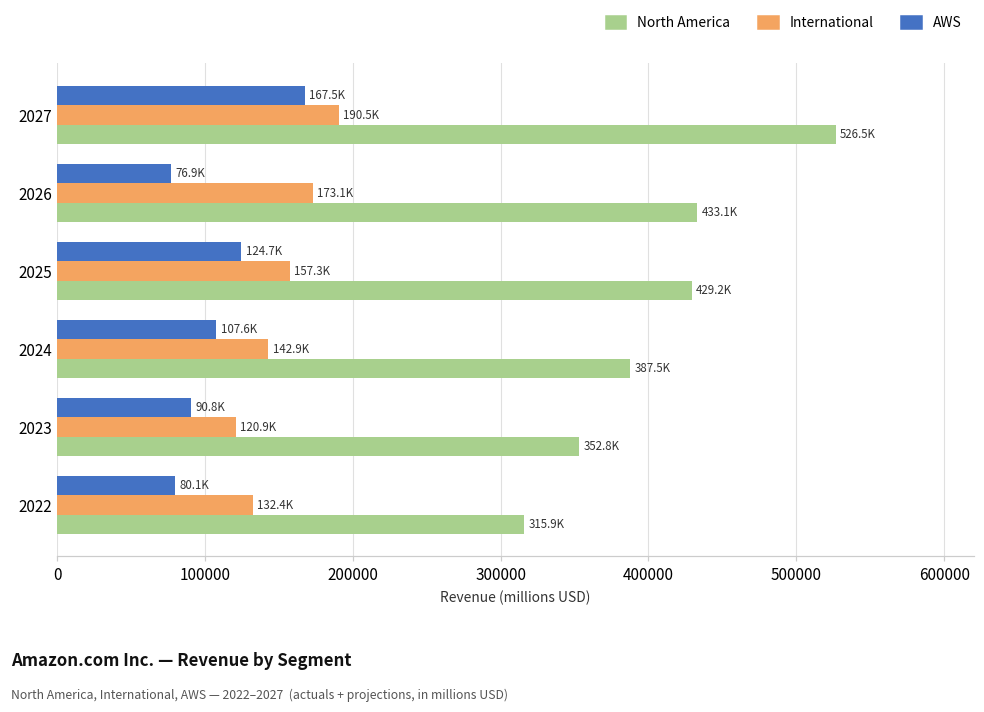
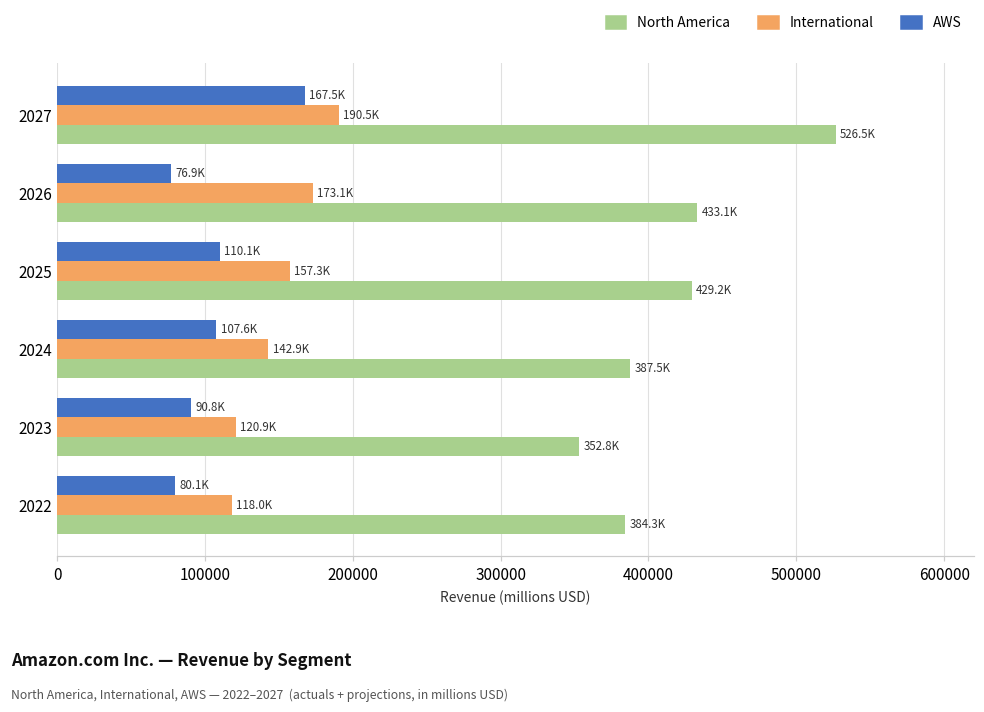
AWS, 2025: 124.7K -> 110.1K
International, 2022: 132.4K -> 118.0K
North America, 2022: 315.9K -> 384.3K
